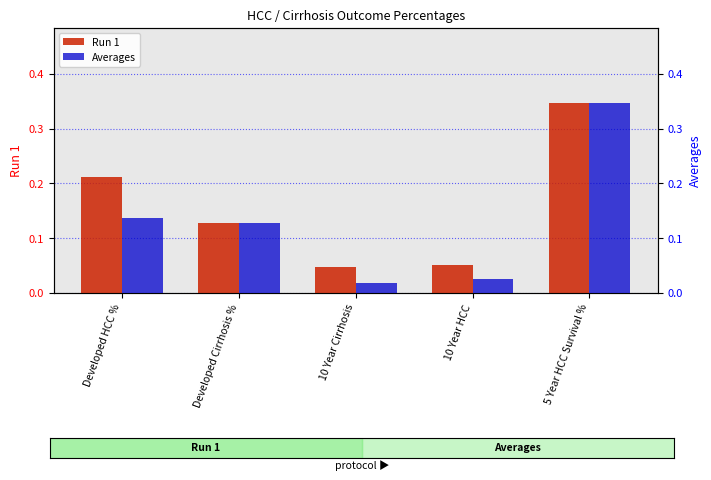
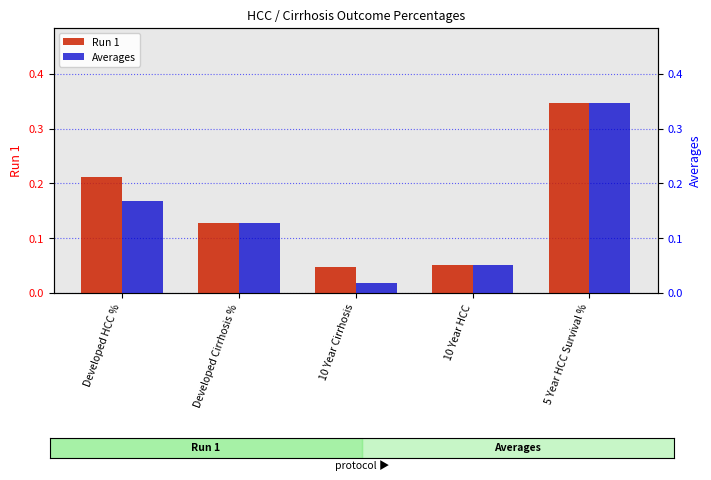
Averages, Developed HCC %: 0.14 -> 0.17
Averages, 10 Year HCC: 0.02 -> 0.05
